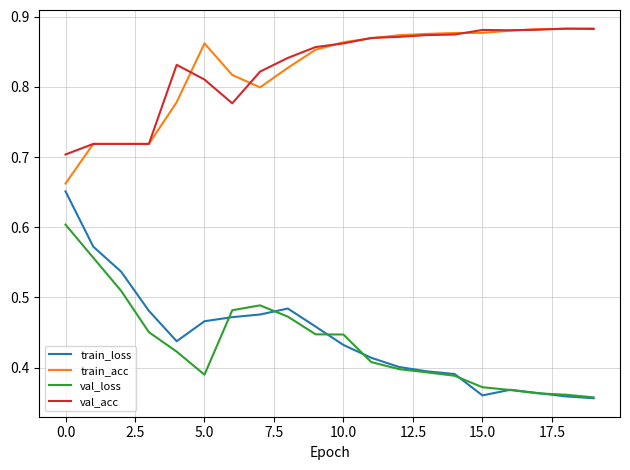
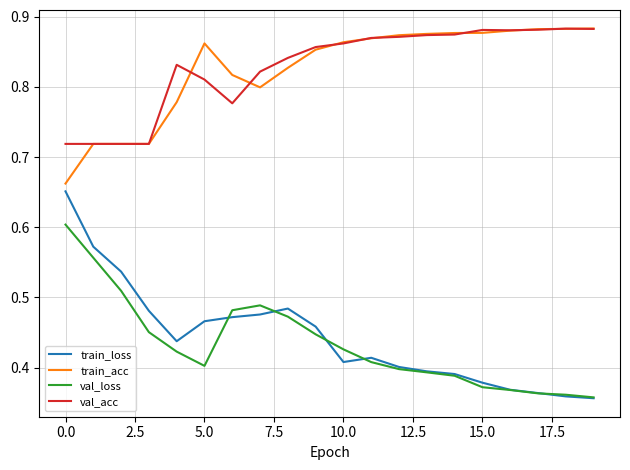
val_acc, 0.0: 0.70 -> 0.72
val_loss, 5.0: 0.39 -> 0.40
train_loss, 10.0: 0.43 -> 0.41
val_loss, 10.0: 0.45 -> 0.43
train_loss, 15.0: 0.36 -> 0.38
